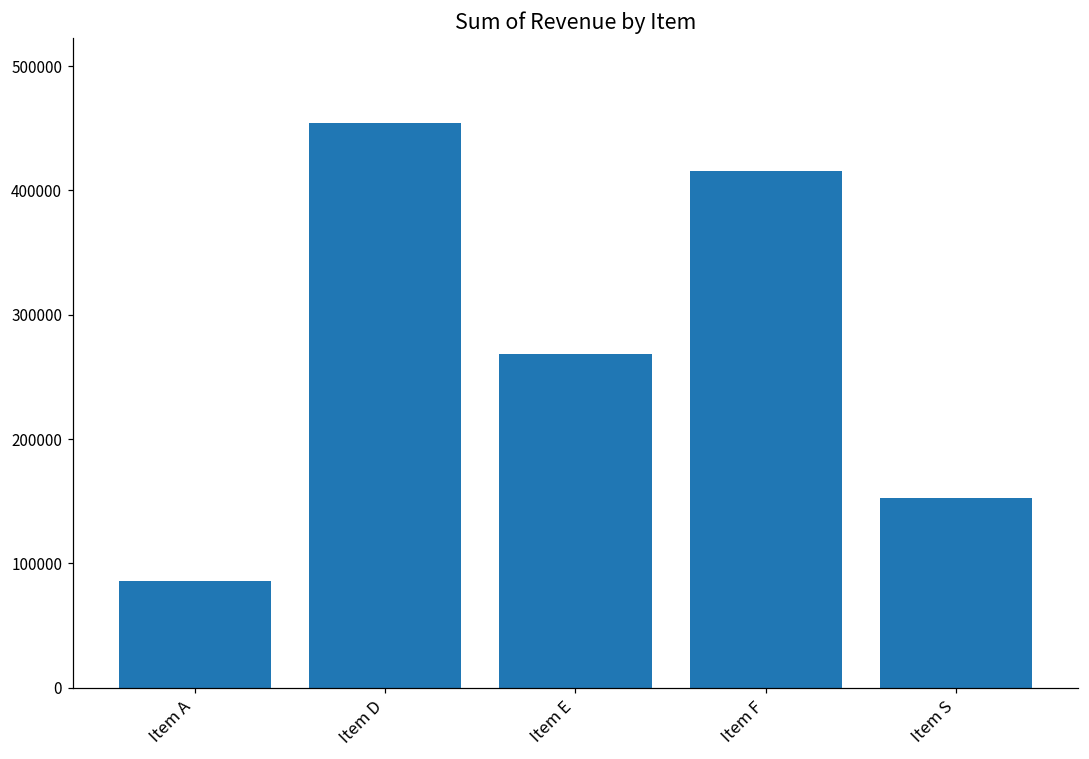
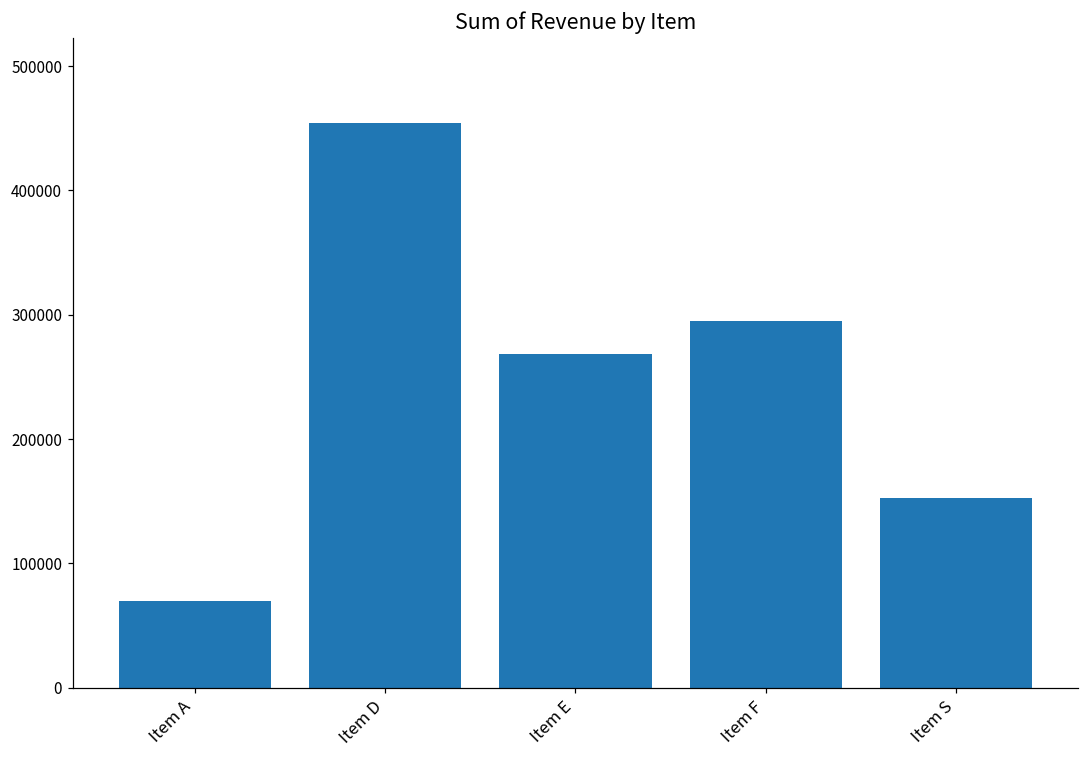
Item A: 86000 -> 70000
Item F: 415000 -> 295000
